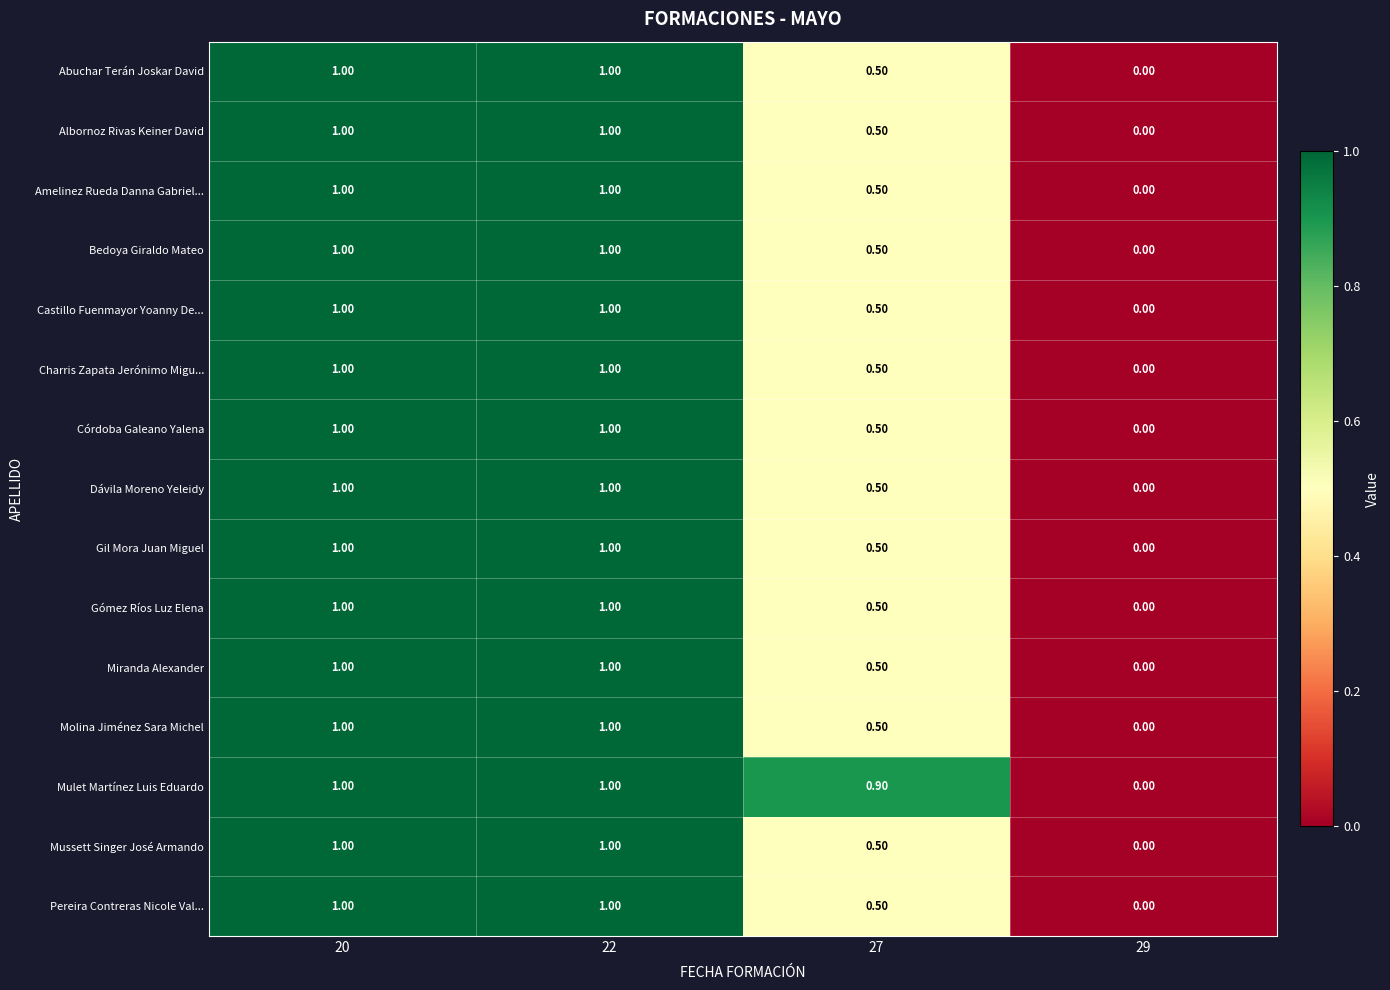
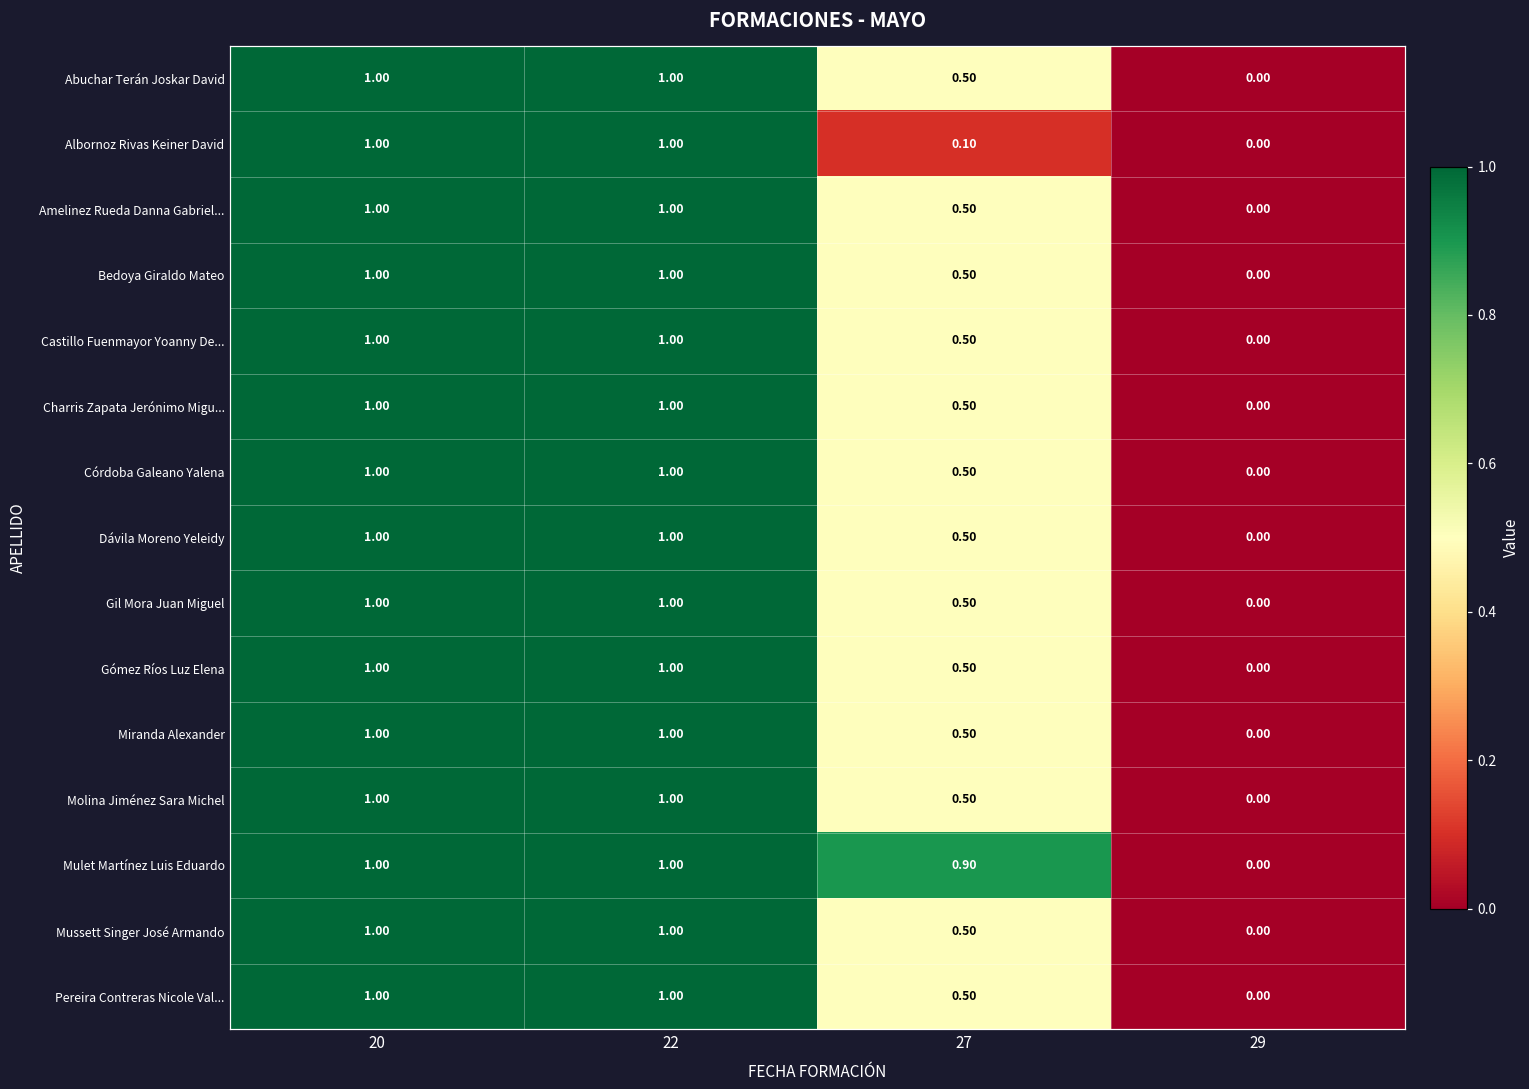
Albornoz Rivas Keiner David, 27: 0.50 -> 0.10
